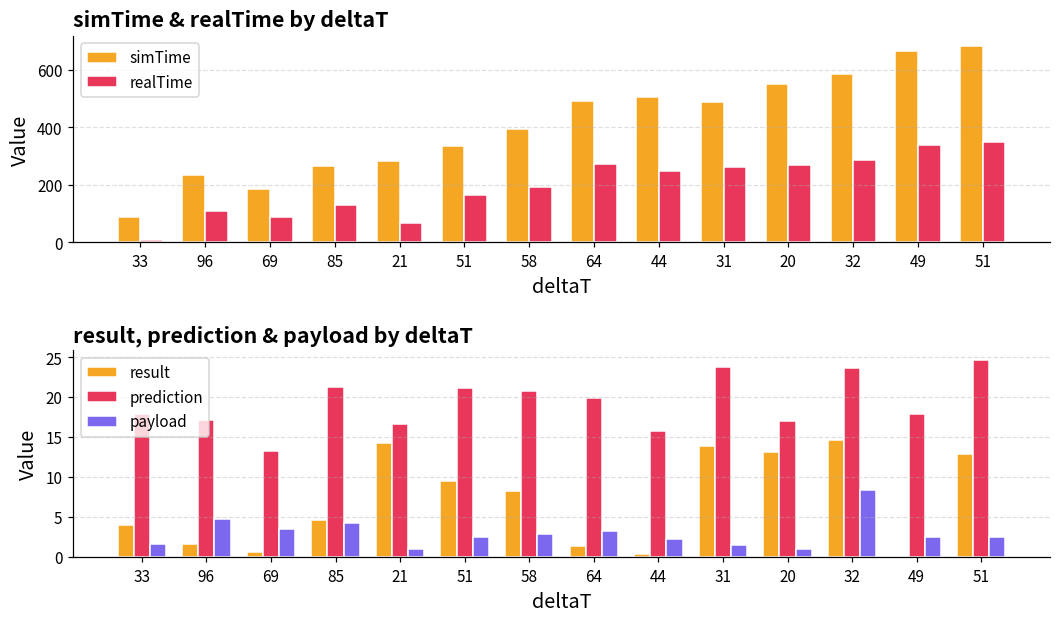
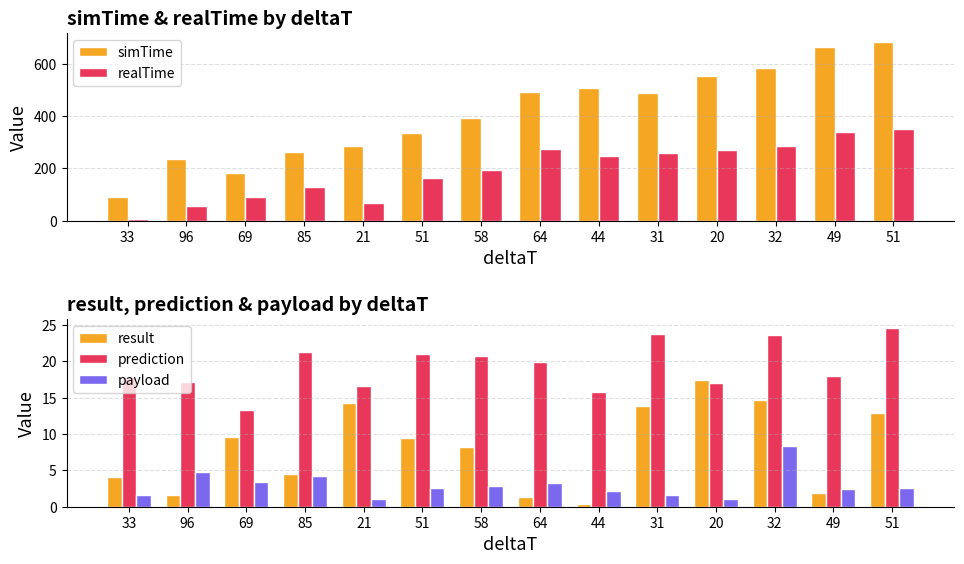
simTime & realTime by deltaT, realTime, 96: 110 -> 50
result, prediction & payload by deltaT, result, 69: 1 -> 10
result, prediction & payload by deltaT, result, 20: 13 -> 17
result, prediction & payload by deltaT, result, 49: 0 -> 2
